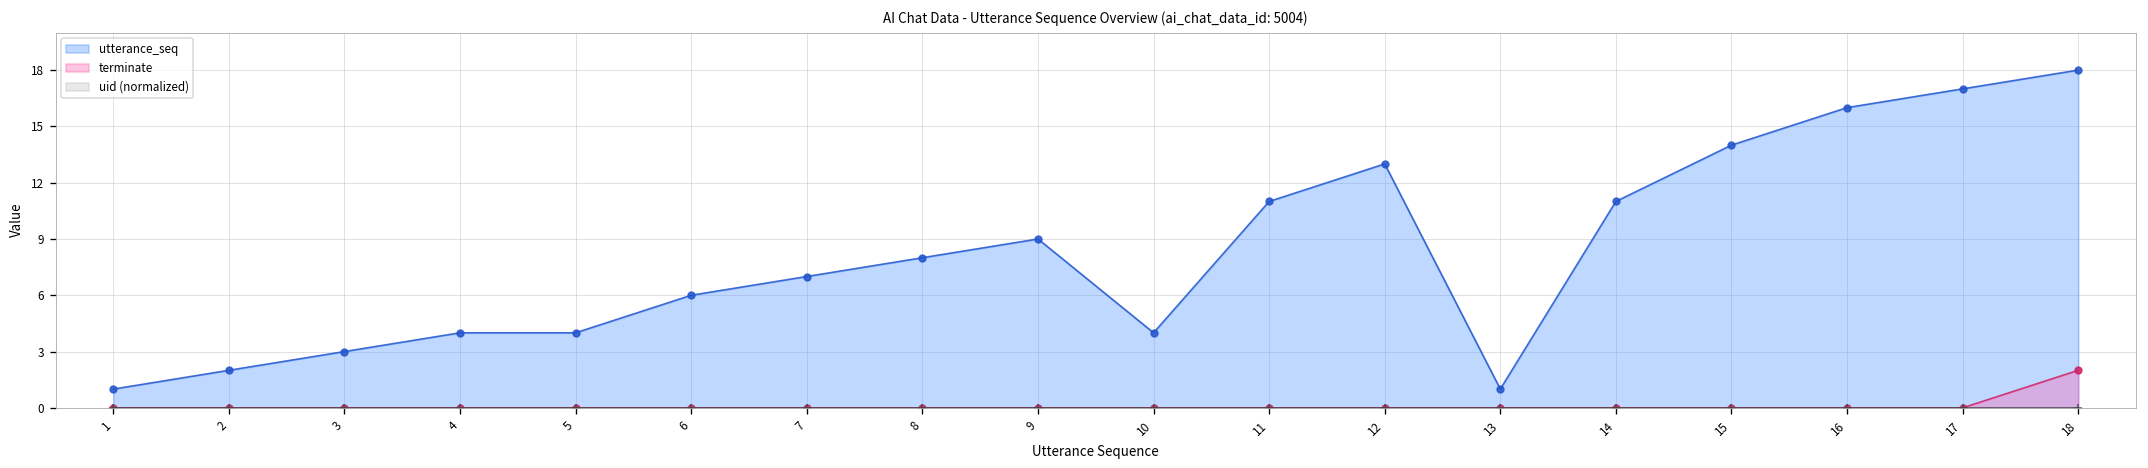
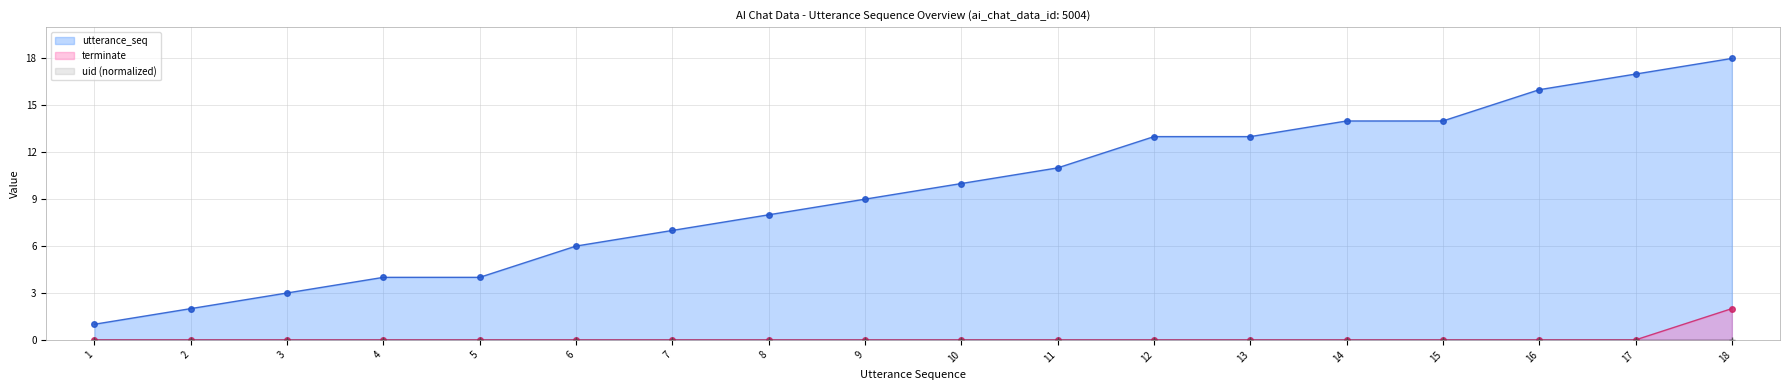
utterance_seq, 10: 4 -> 10
utterance_seq, 13: 1 -> 13
utterance_seq, 14: 11 -> 14
